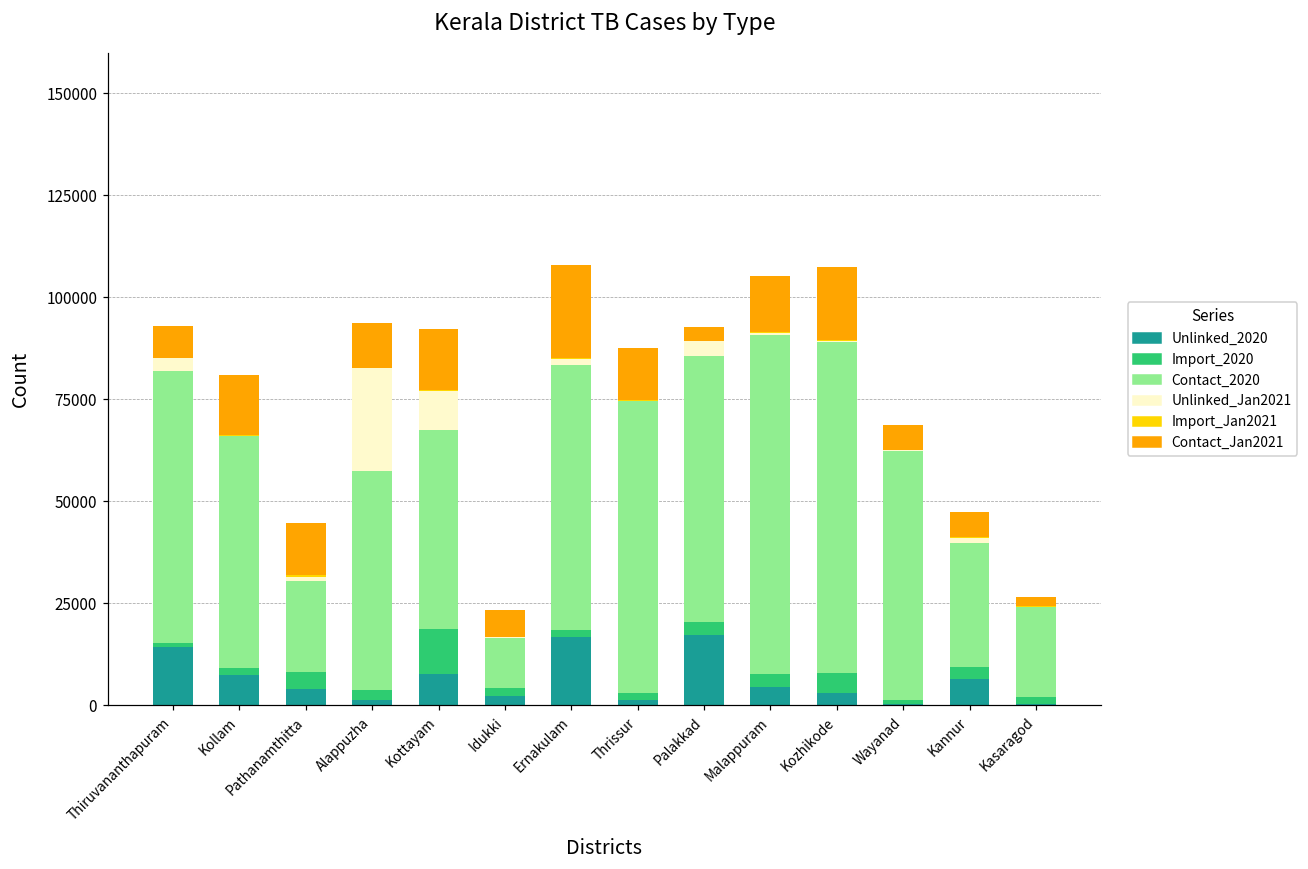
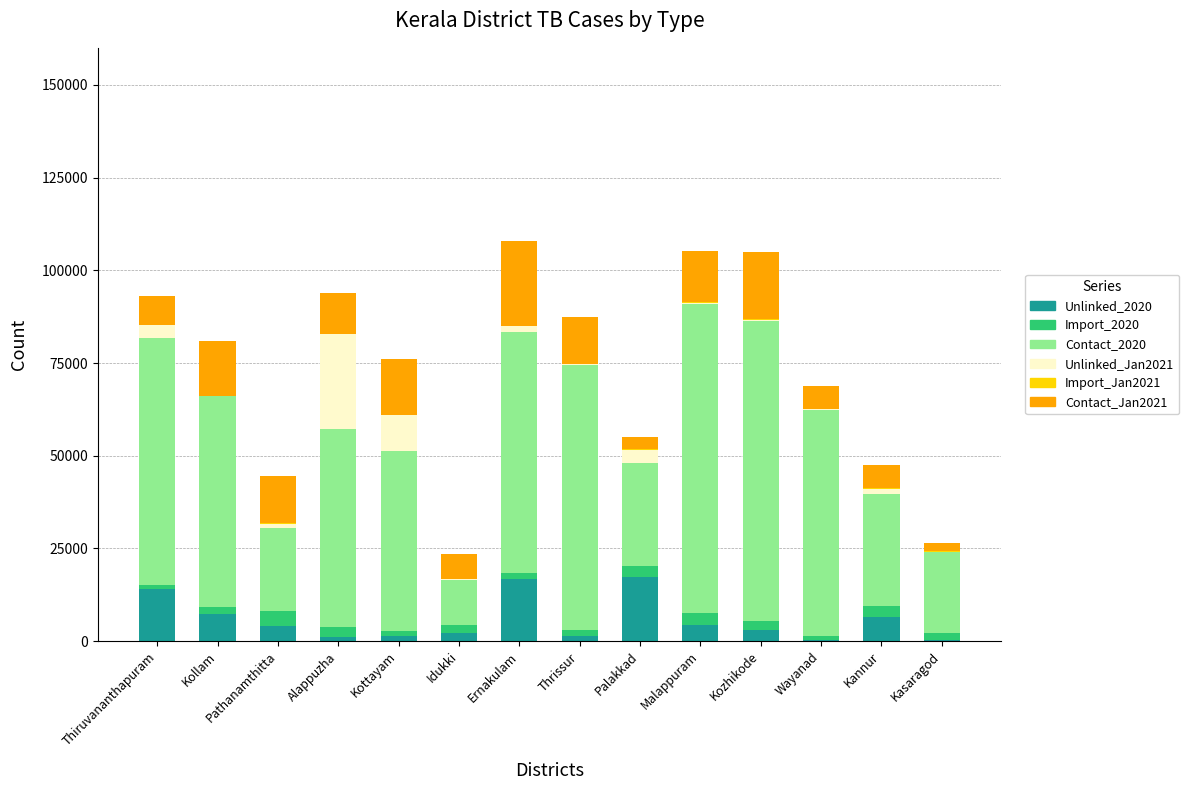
Unlinked_2020, Kottayam: 8000 -> 1000
Import_2020, Kottayam: 11000 -> 1000
Contact_2020, Palakkad: 65000 -> 28000
Import_2020, Kozhikode: 5000 -> 2000
